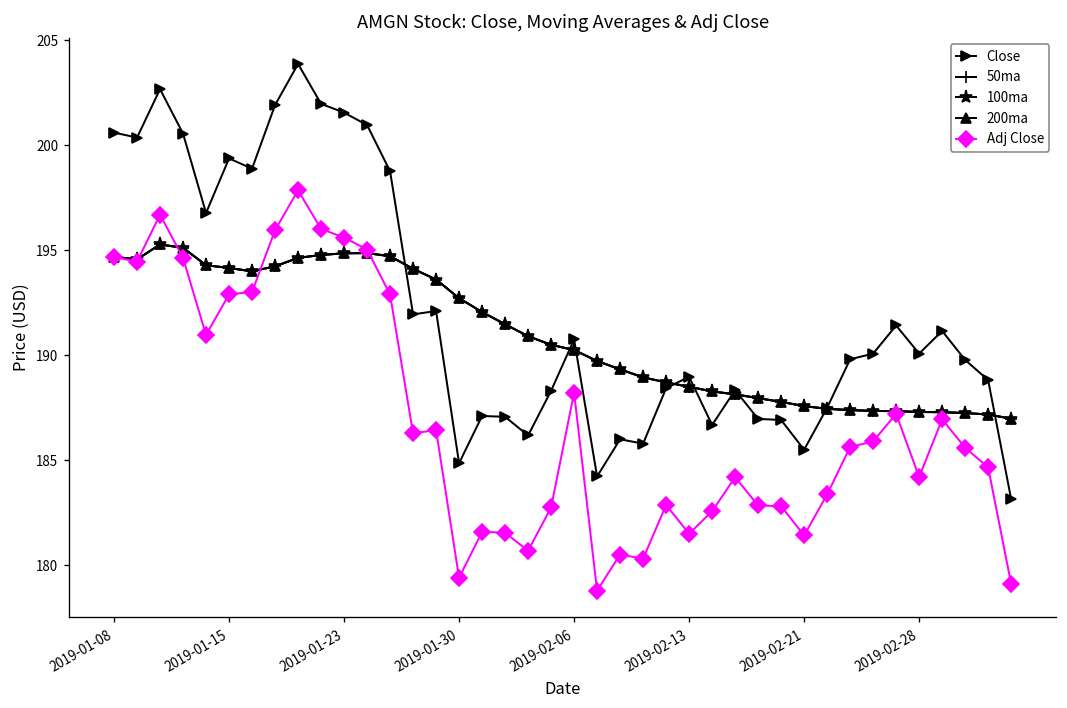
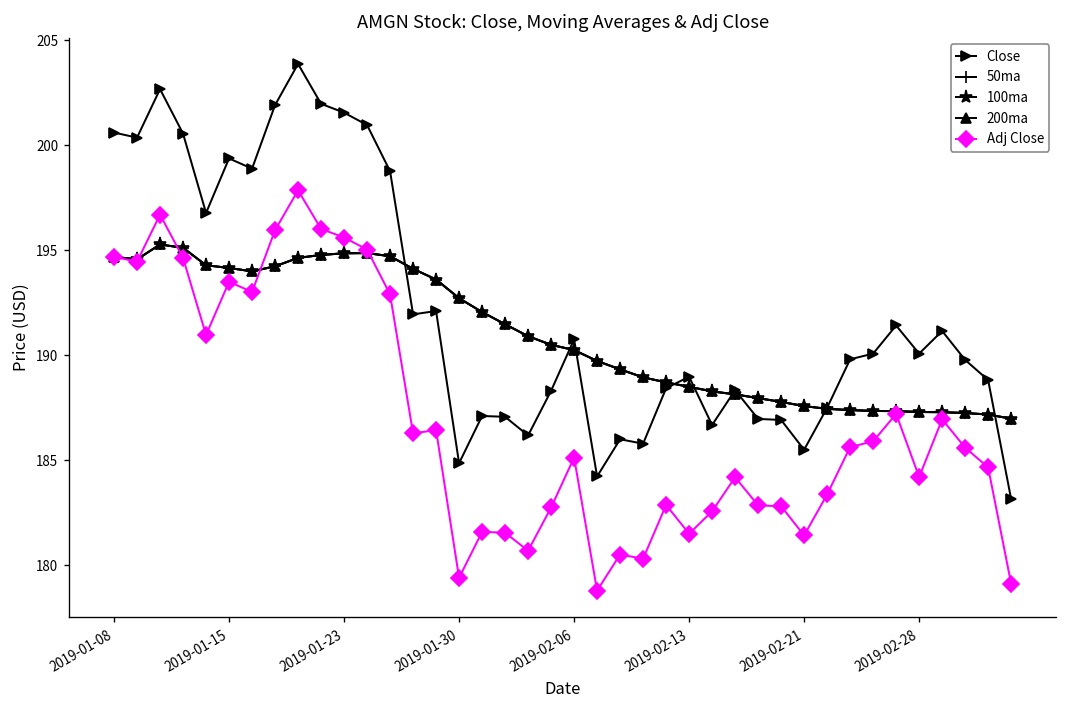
Adj Close, 2019-01-15: 192.9 -> 193.5
Adj Close, 2019-02-06: 188.2 -> 185.1
